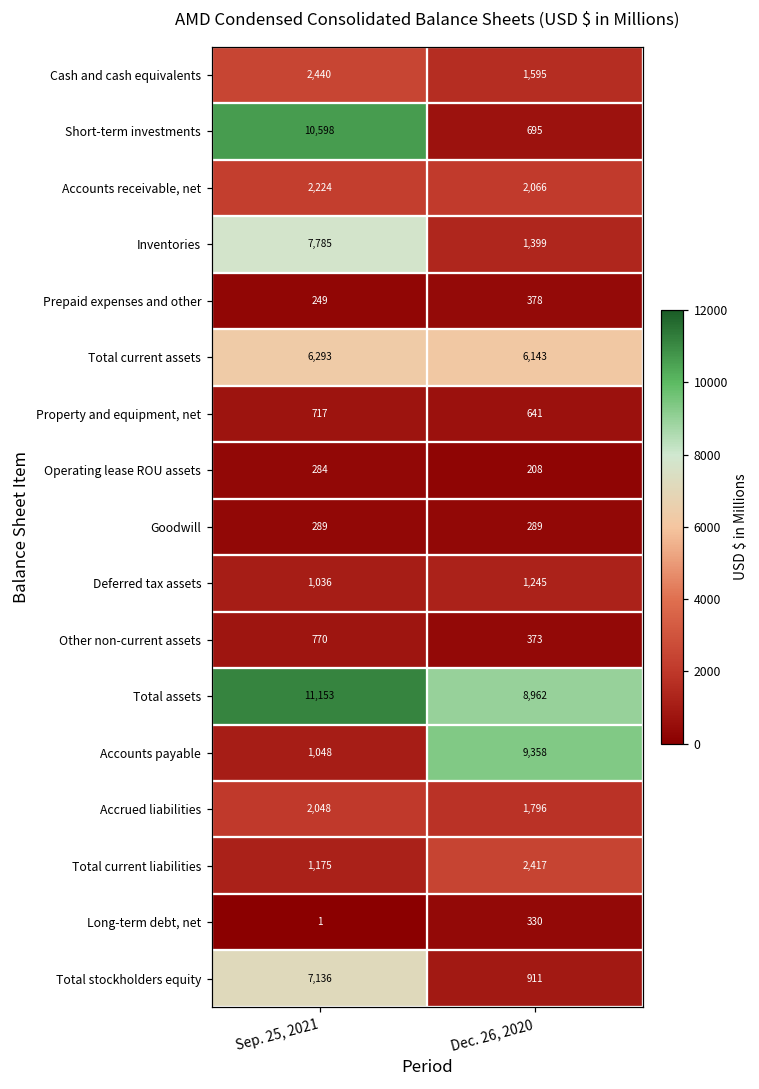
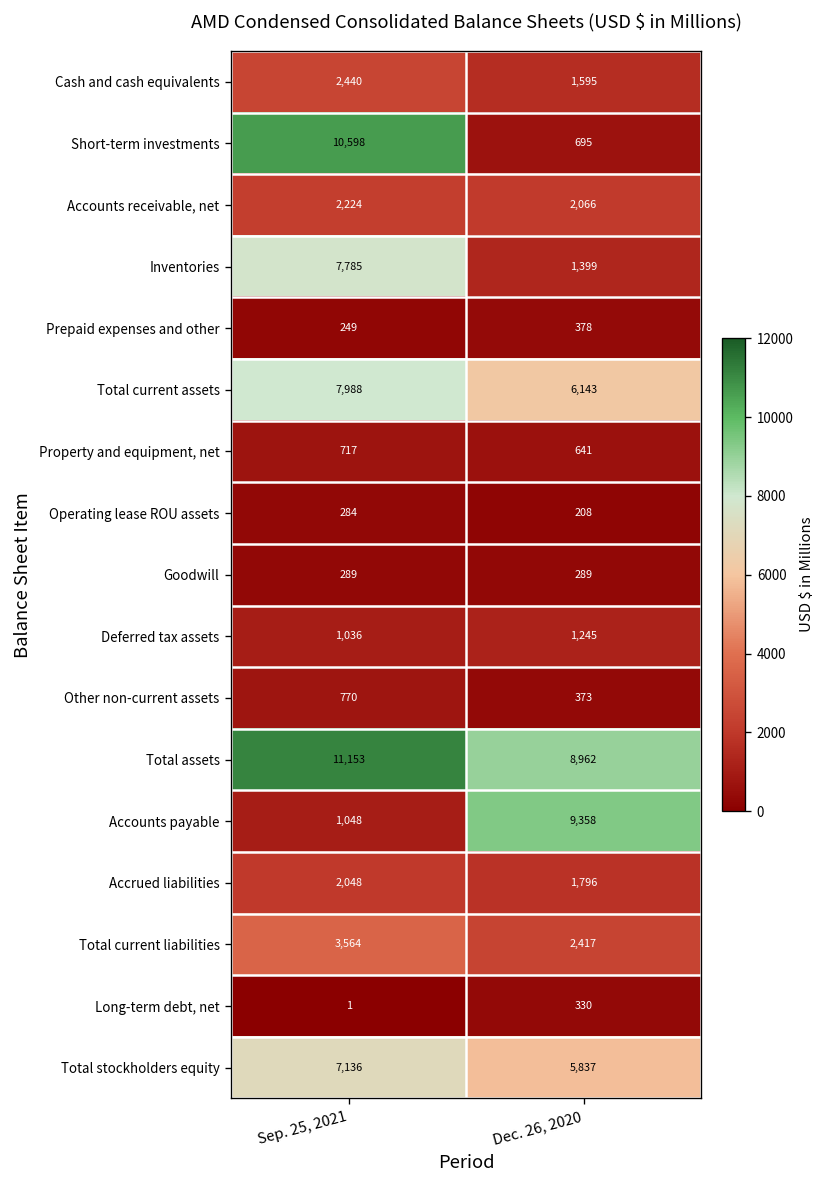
Total current assets, Sep. 25, 2021: 6,293 -> 7,988
Total current liabilities, Sep. 25, 2021: 1,175 -> 3,564
Total stockholders equity, Dec. 26, 2020: 911 -> 5,837
